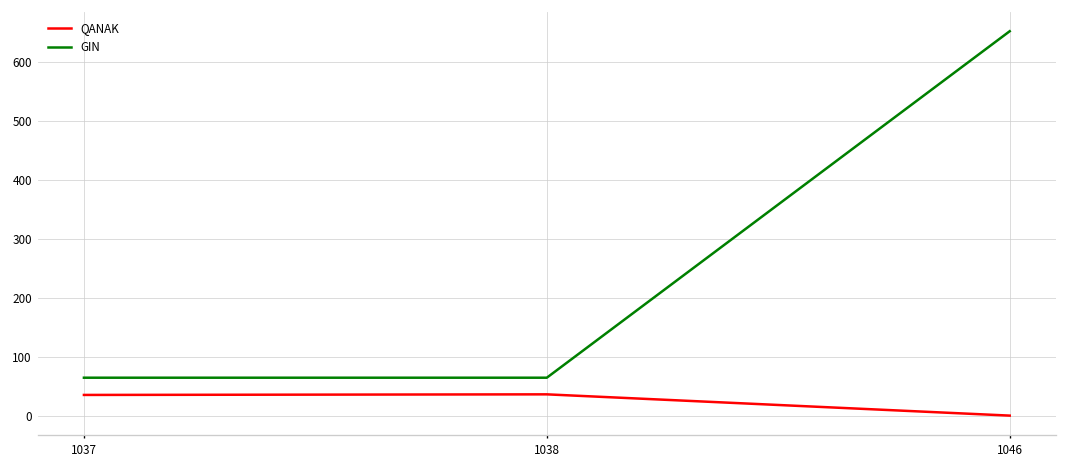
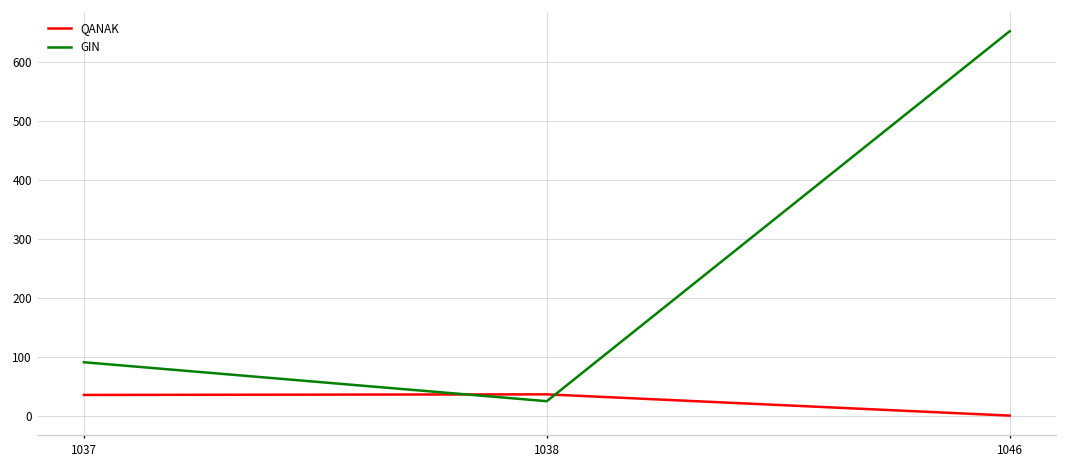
GIN, 1037: 70 -> 90
GIN, 1038: 70 -> 30
